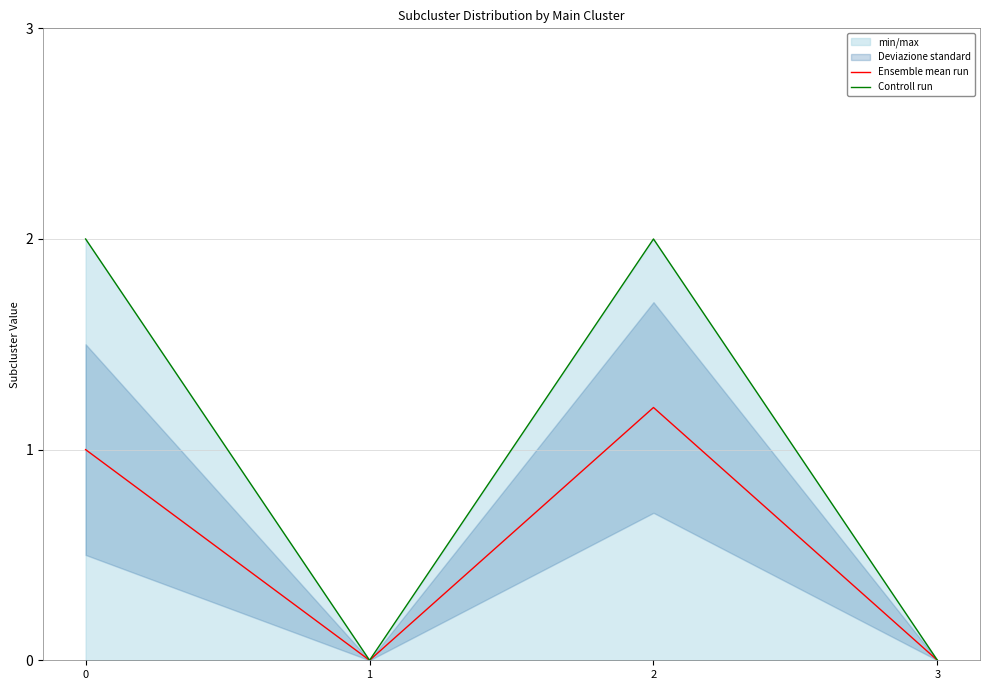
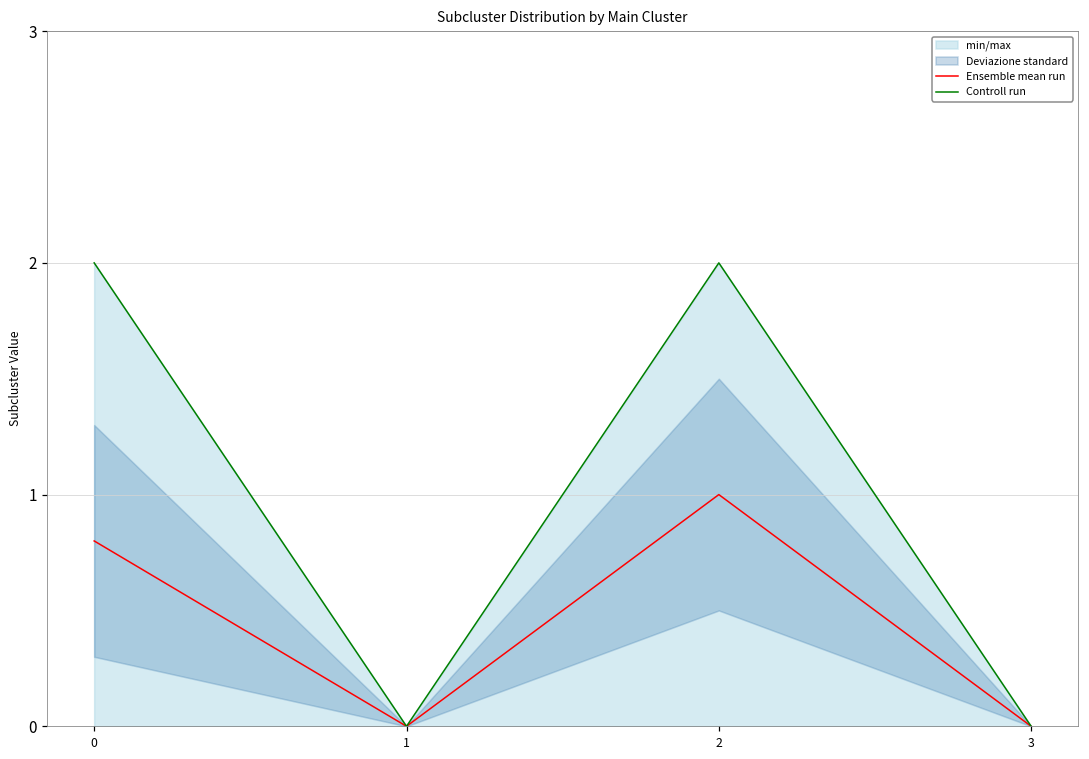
Ensemble mean run, 0: 1.0 -> 0.8
Ensemble mean run, 2: 1.2 -> 1.0
